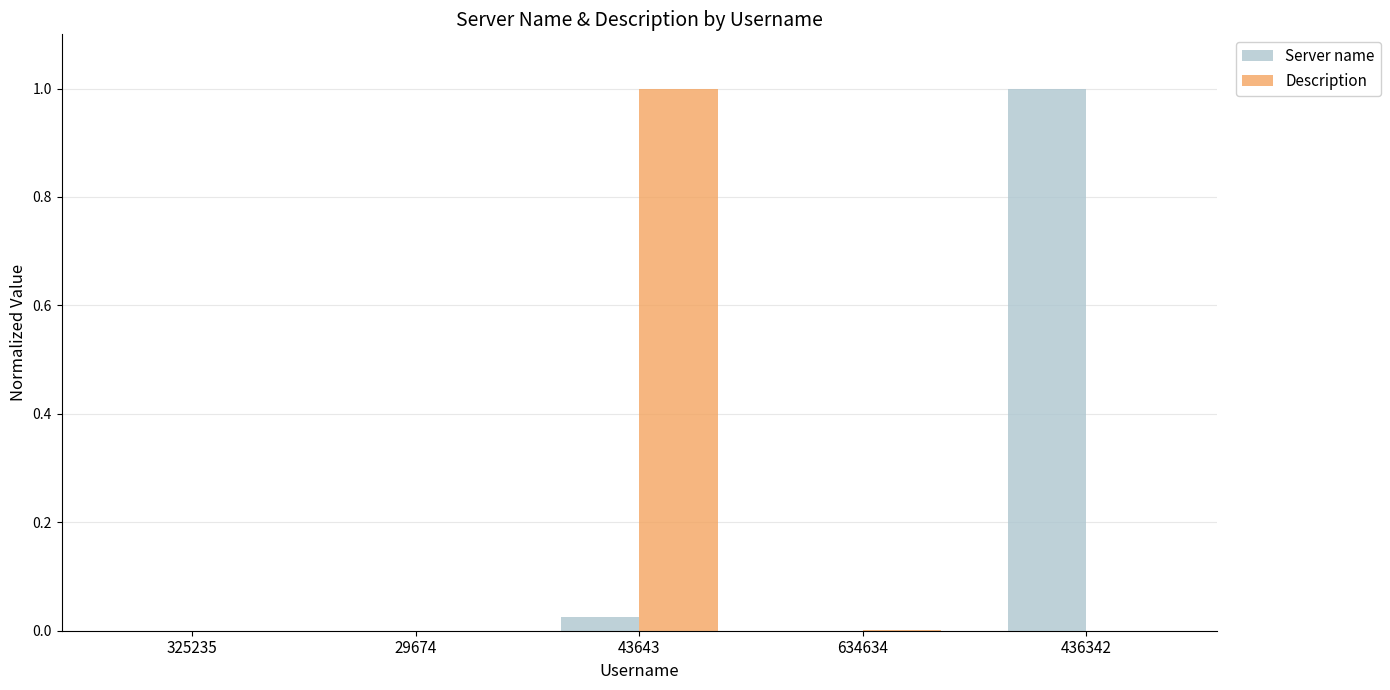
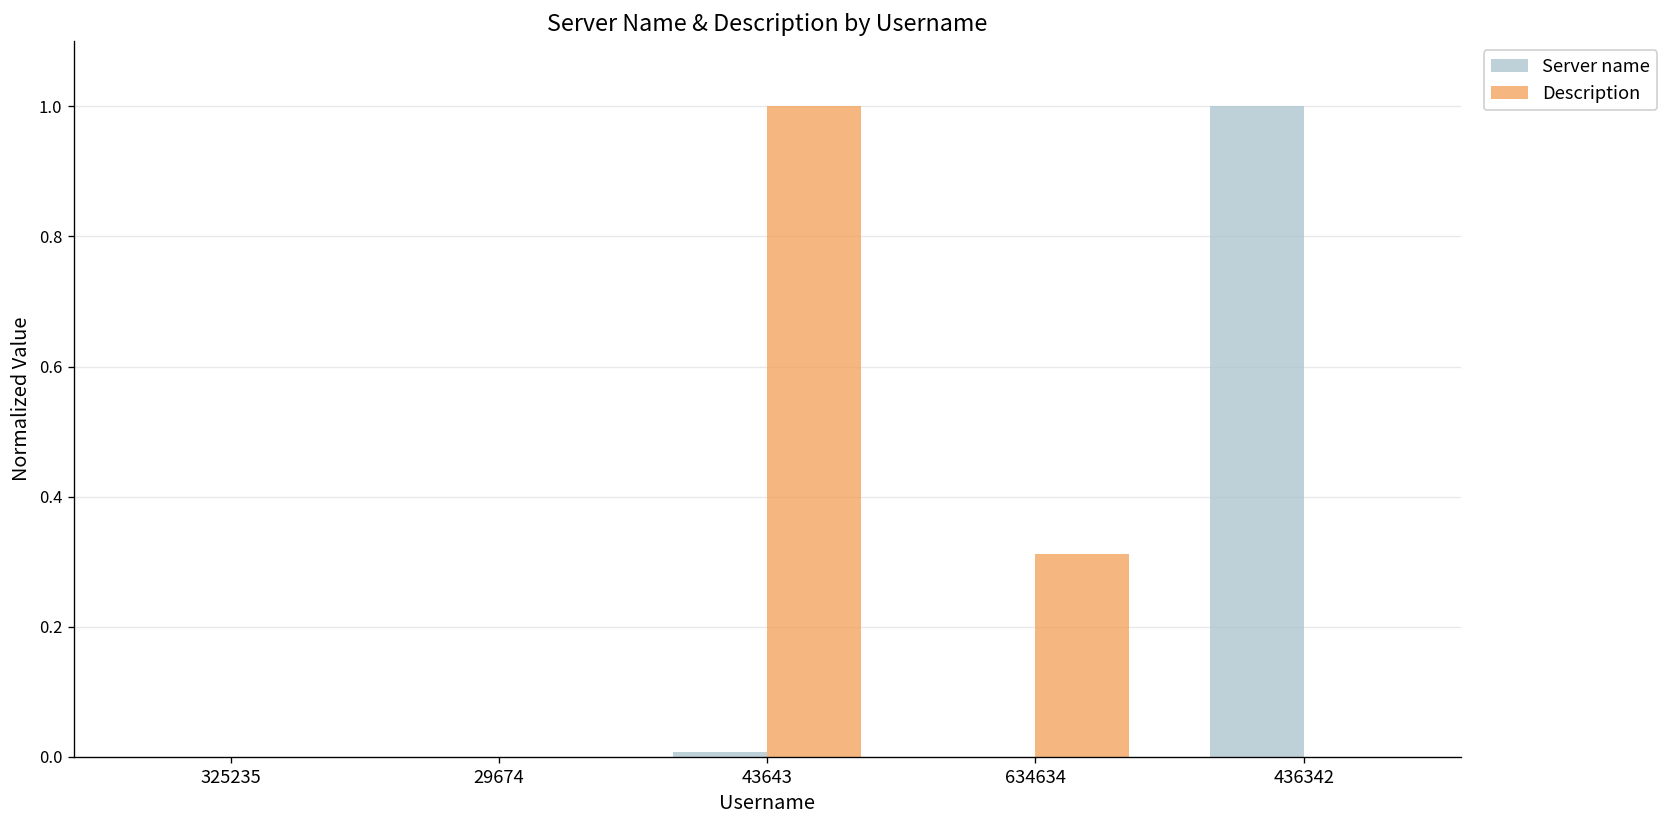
Server name, 43643: 0.03 -> 0.01
Description, 634634: 0.00 -> 0.31
